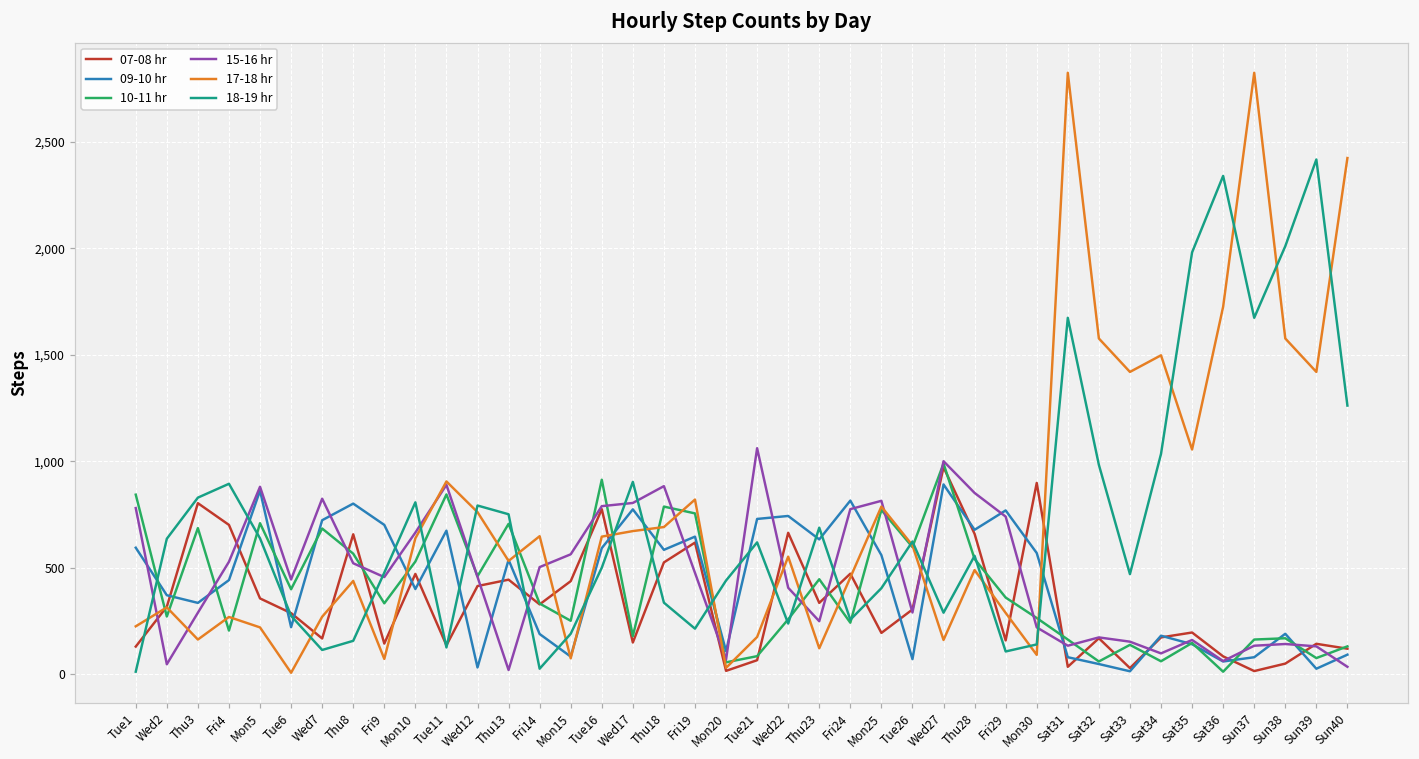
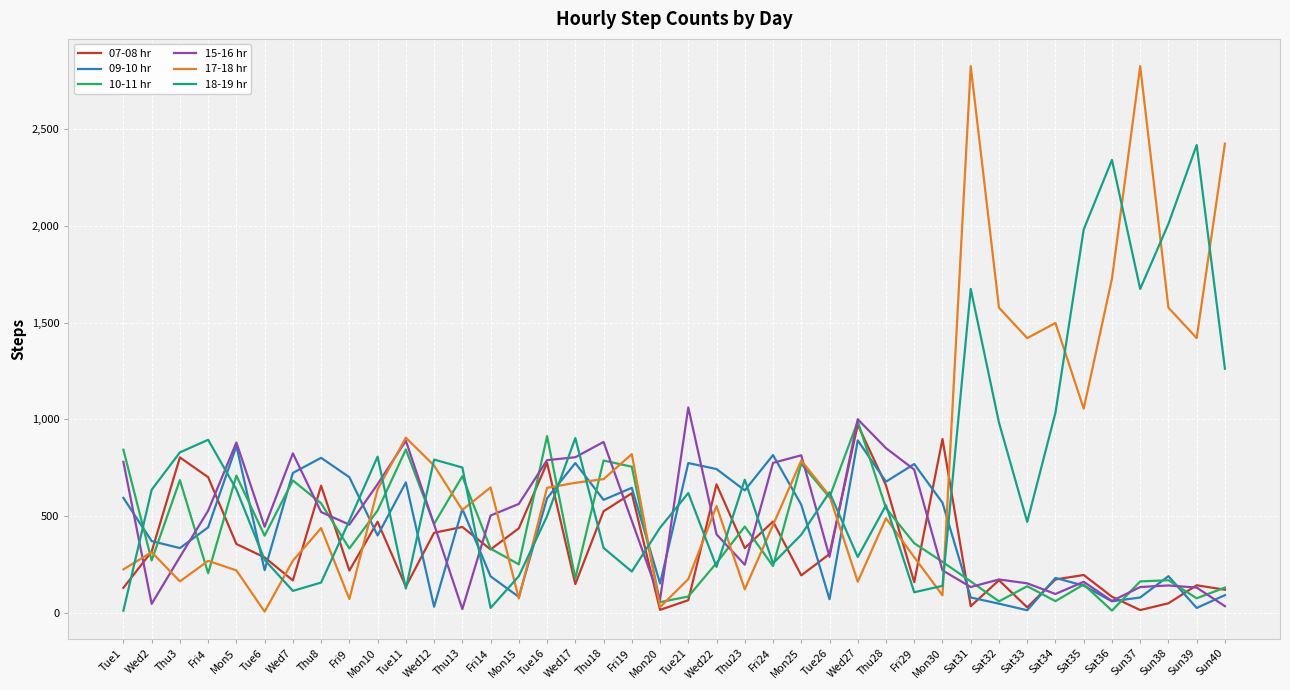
07-08 hr, Fri9: 150 -> 220
09-10 hr, Mon20: 110 -> 150
09-10 hr, Tue21: 730 -> 780
